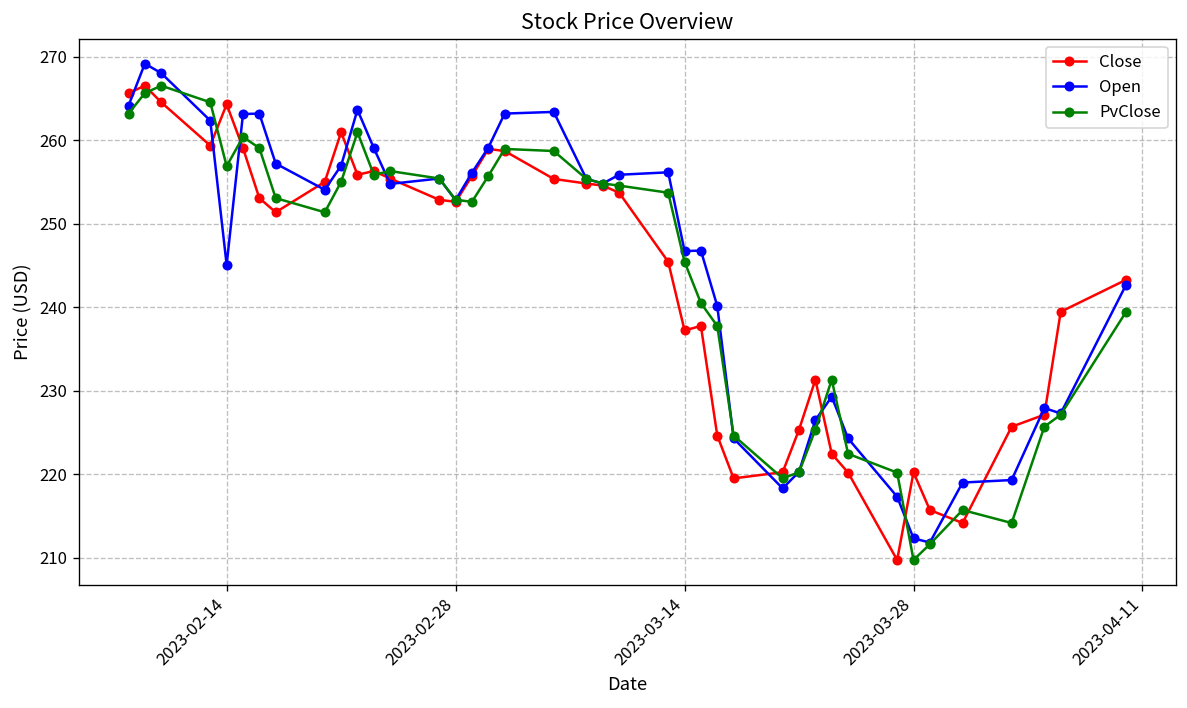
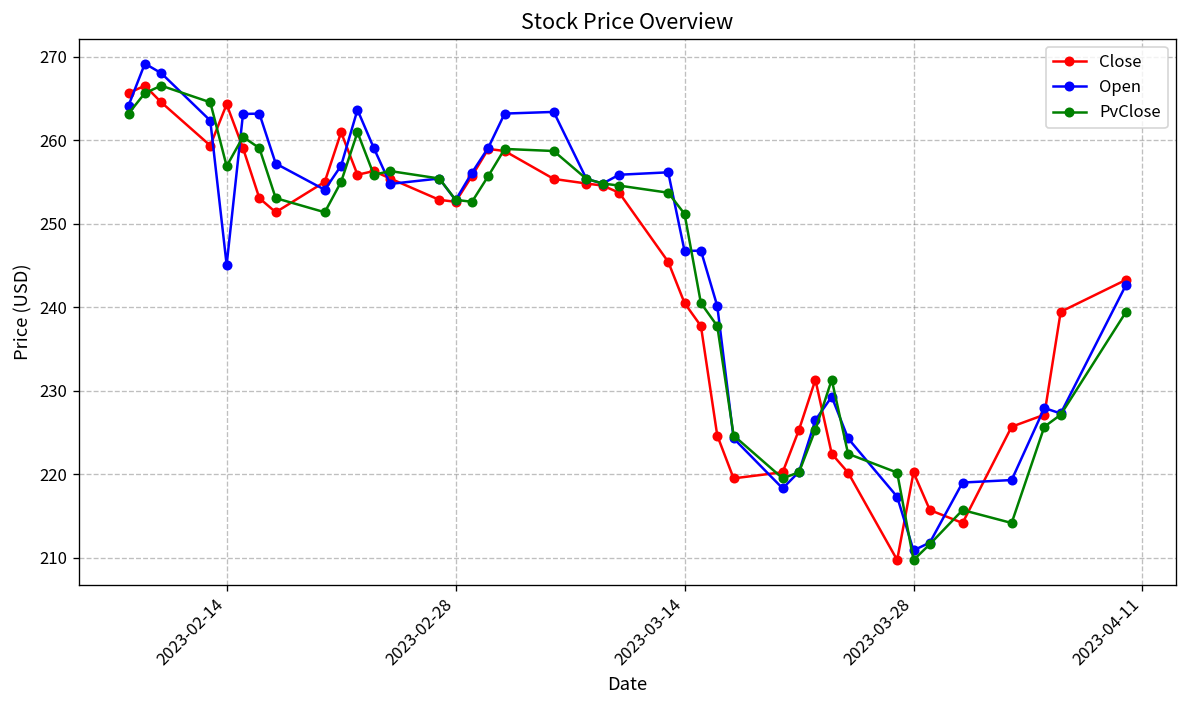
Close, 2023-03-14: 237 -> 241
PvClose, 2023-03-14: 245 -> 251
Open, 2023-03-28: 212 -> 211
